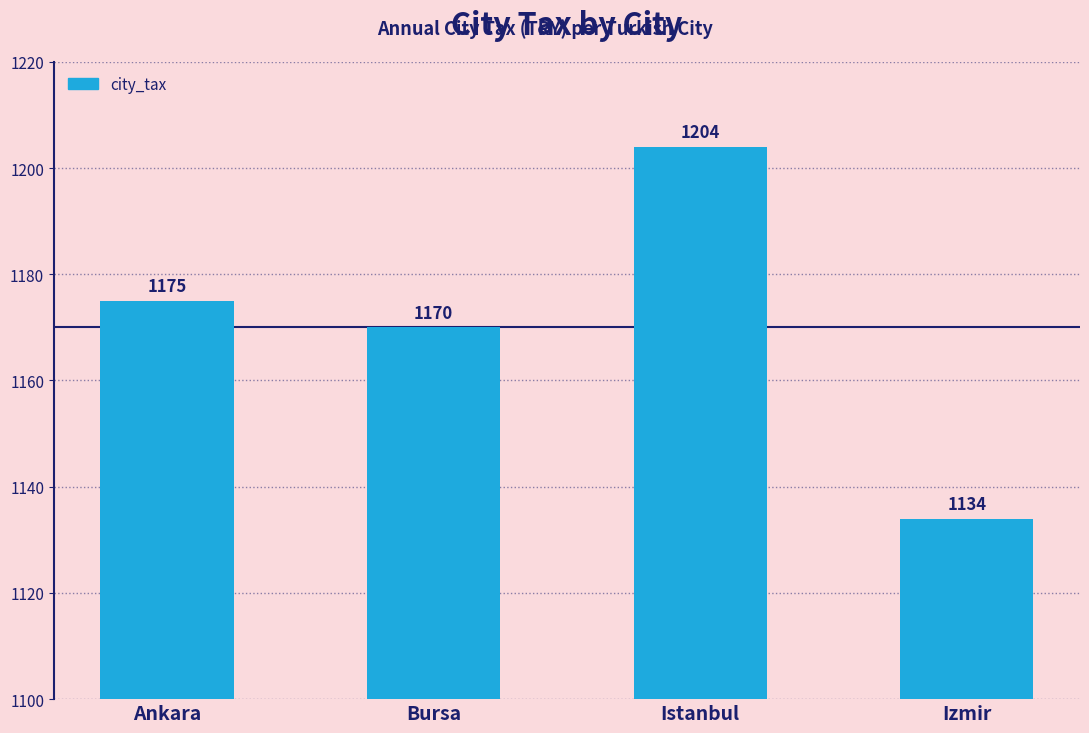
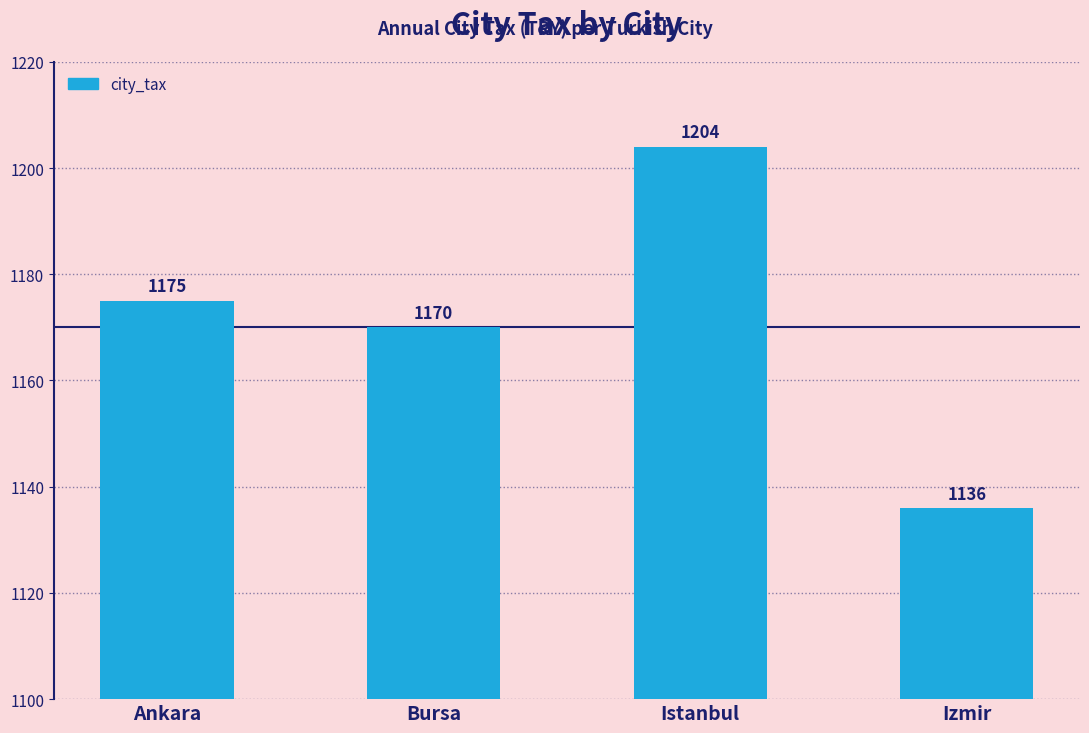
Izmir: 1134 -> 1136
